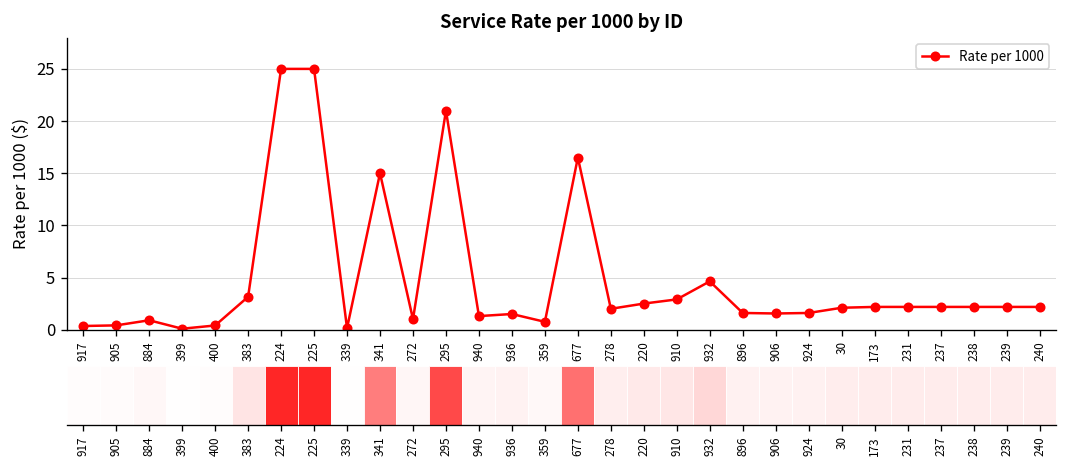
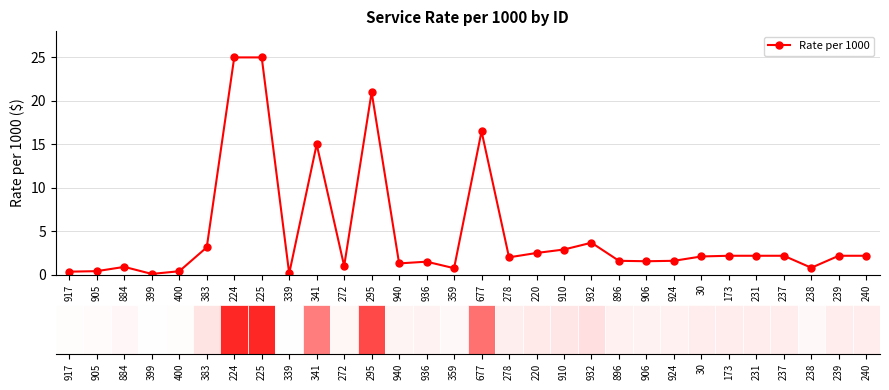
932: 5 -> 4
238: 2 -> 1
